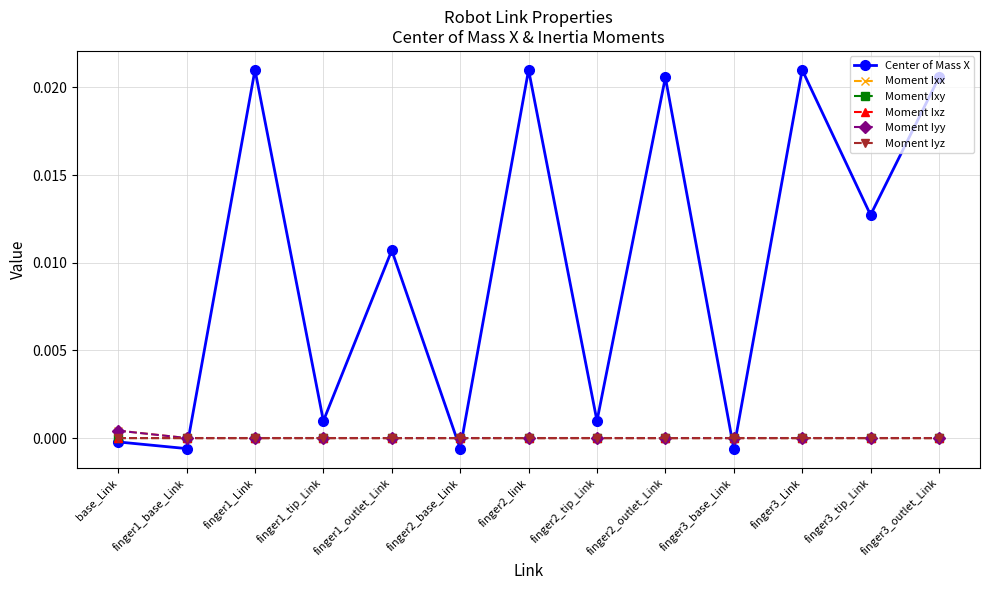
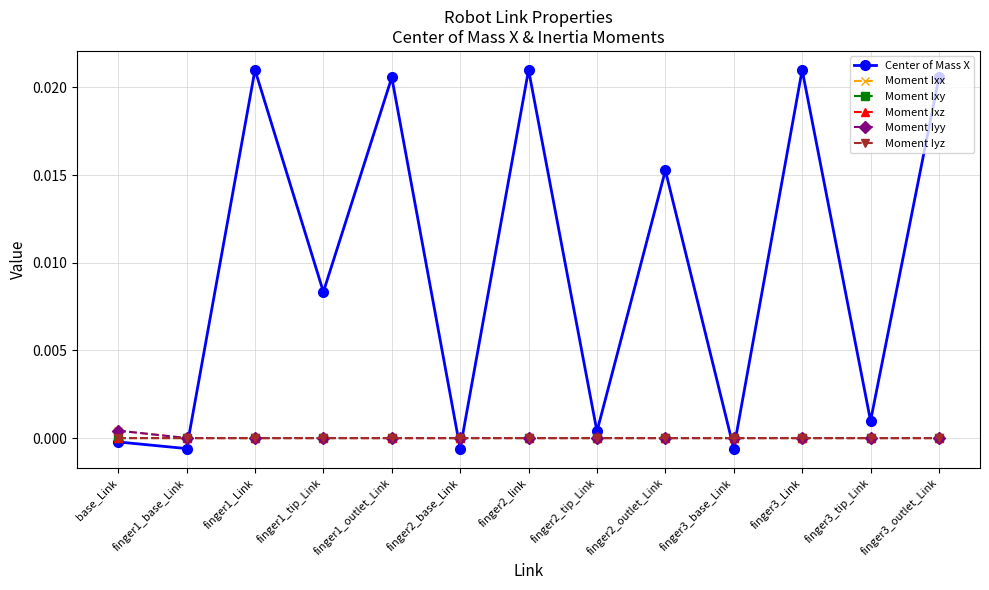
Center of Mass X, finger1_tip_Link: 0.0010 -> 0.0083
Center of Mass X, finger1_outlet_Link: 0.0107 -> 0.0206
Center of Mass X, finger2_tip_Link: 0.0010 -> 0.0004
Center of Mass X, finger2_outlet_Link: 0.0206 -> 0.0153
Center of Mass X, finger3_tip_Link: 0.0127 -> 0.0010
